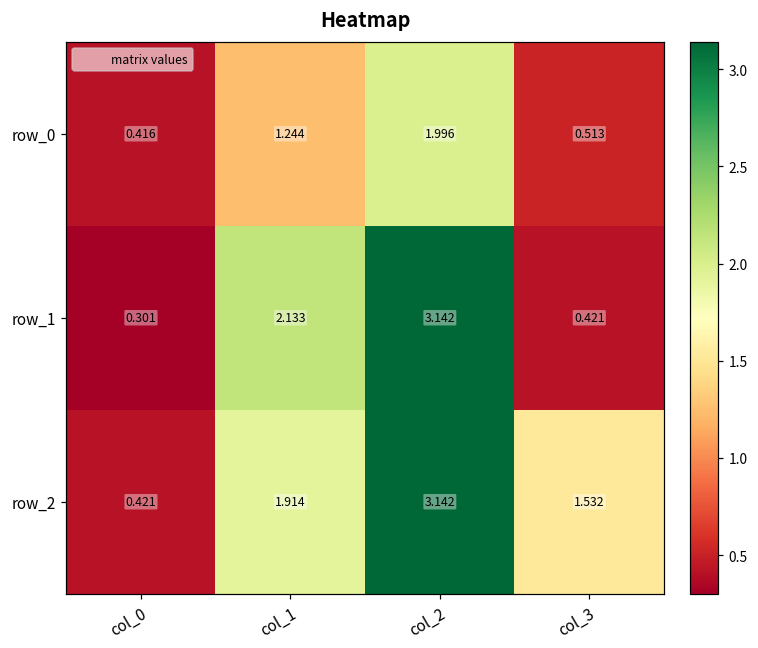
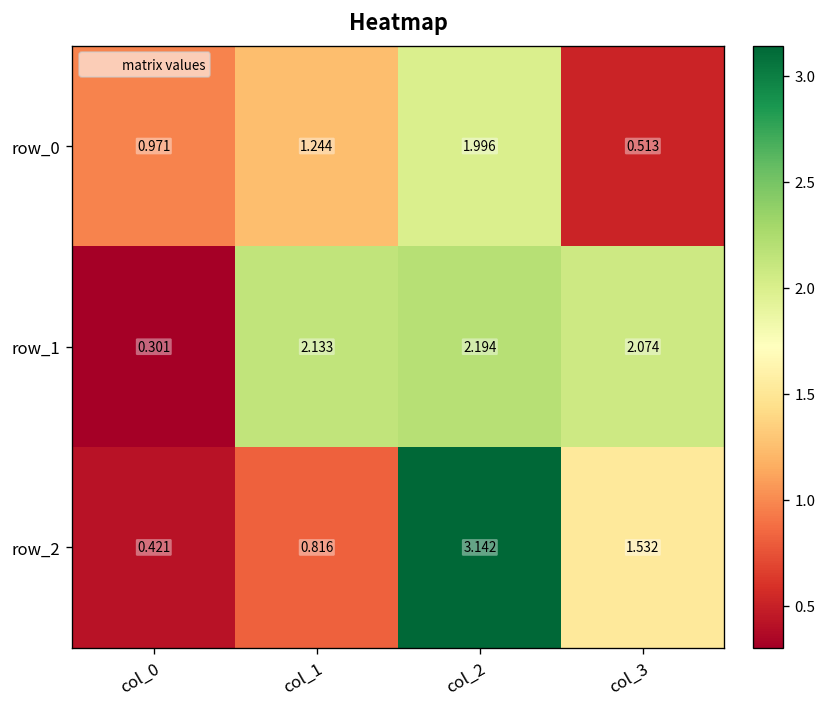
row_0, col_0: 0.416 -> 0.971
row_1, col_2: 3.142 -> 2.194
row_1, col_3: 0.421 -> 2.074
row_2, col_1: 1.914 -> 0.816
